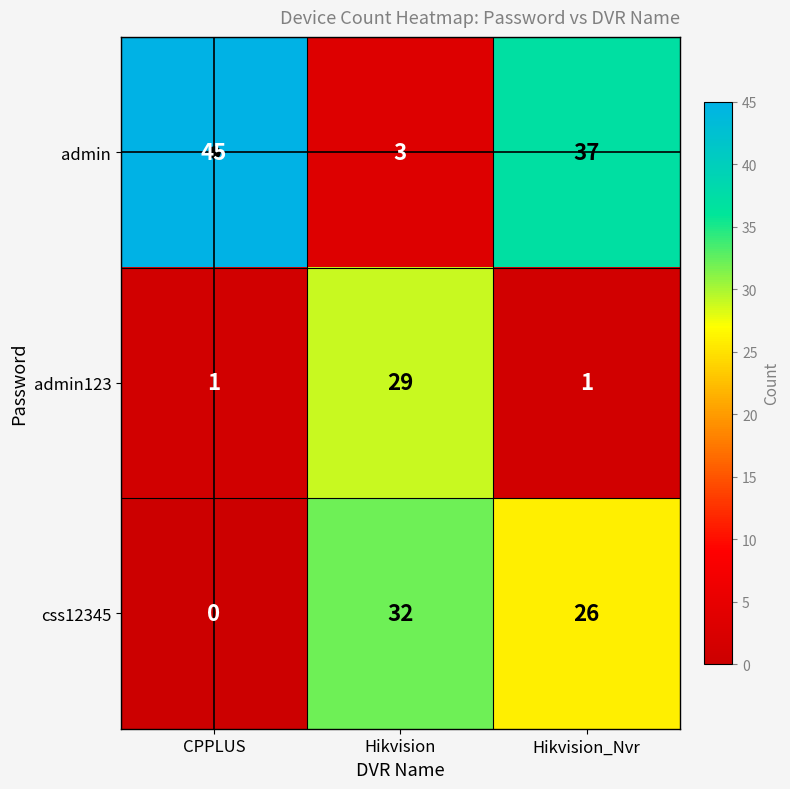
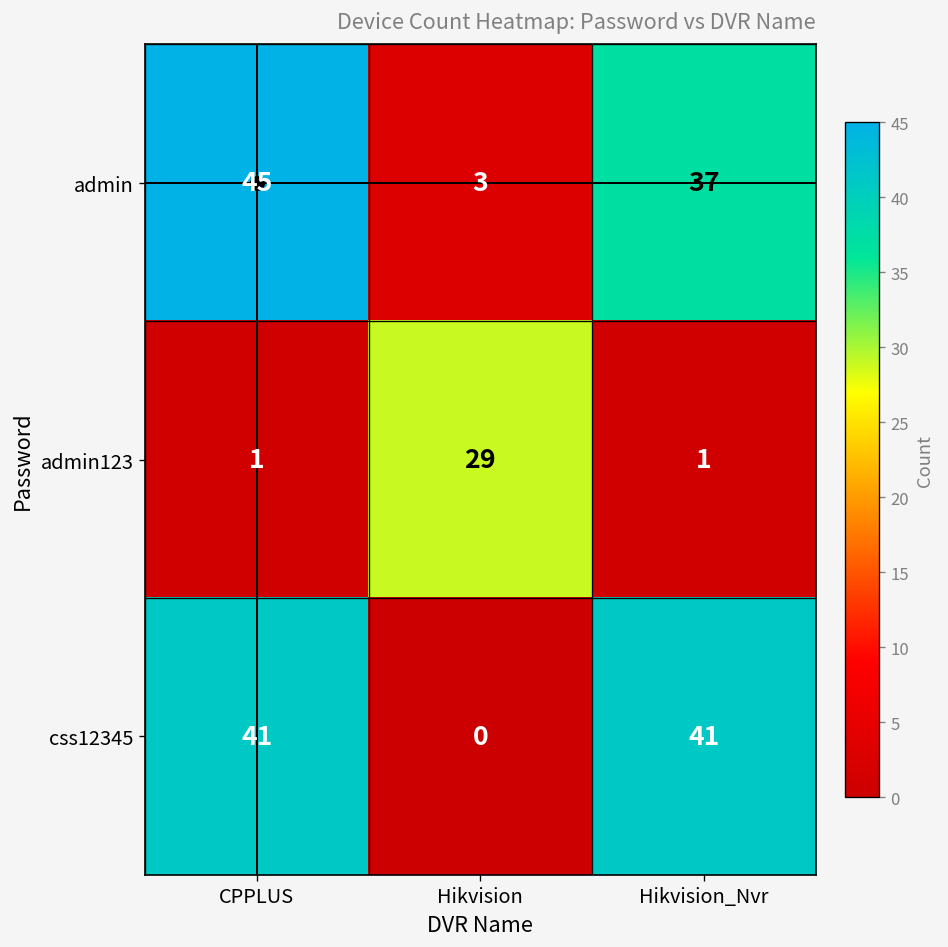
css12345, CPPLUS: 0 -> 41
css12345, Hikvision: 32 -> 0
css12345, Hikvision_Nvr: 26 -> 41
